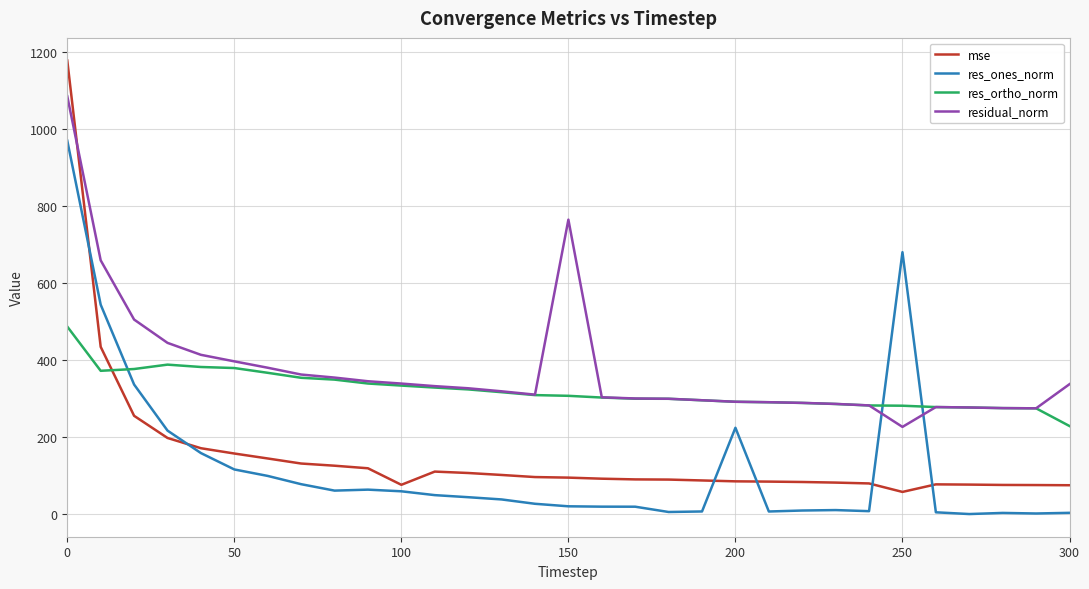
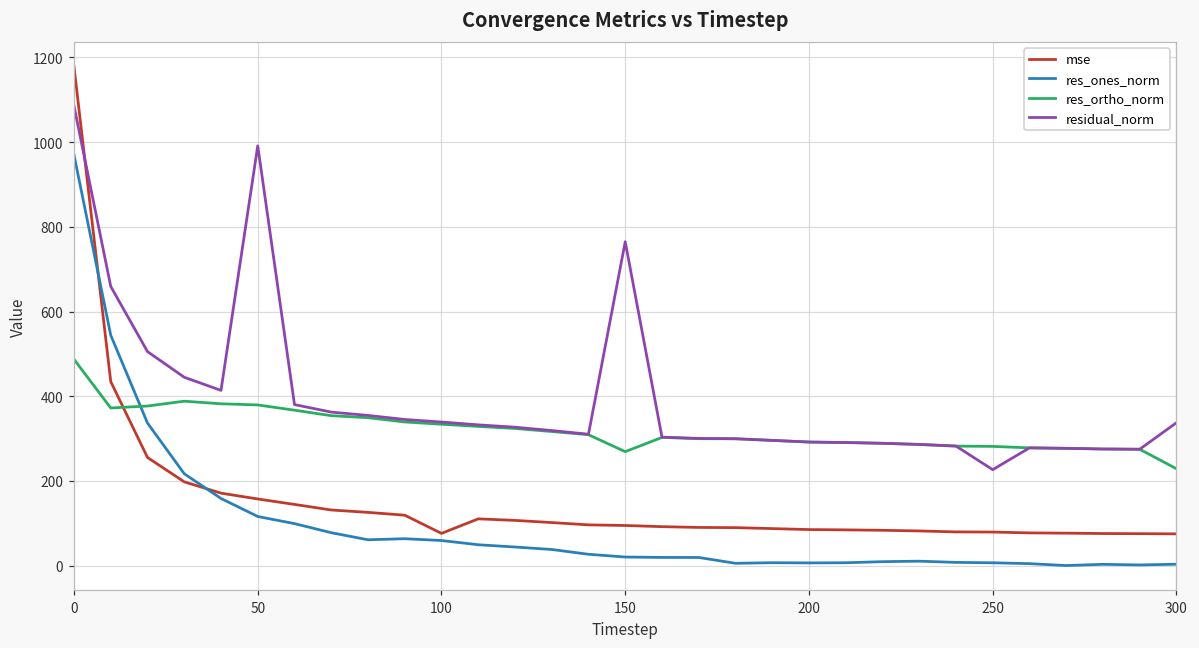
residual_norm, 50: 400 -> 990
res_ortho_norm, 150: 310 -> 270
res_ones_norm, 200: 220 -> 10
mse, 250: 60 -> 80
res_ones_norm, 250: 680 -> 10
